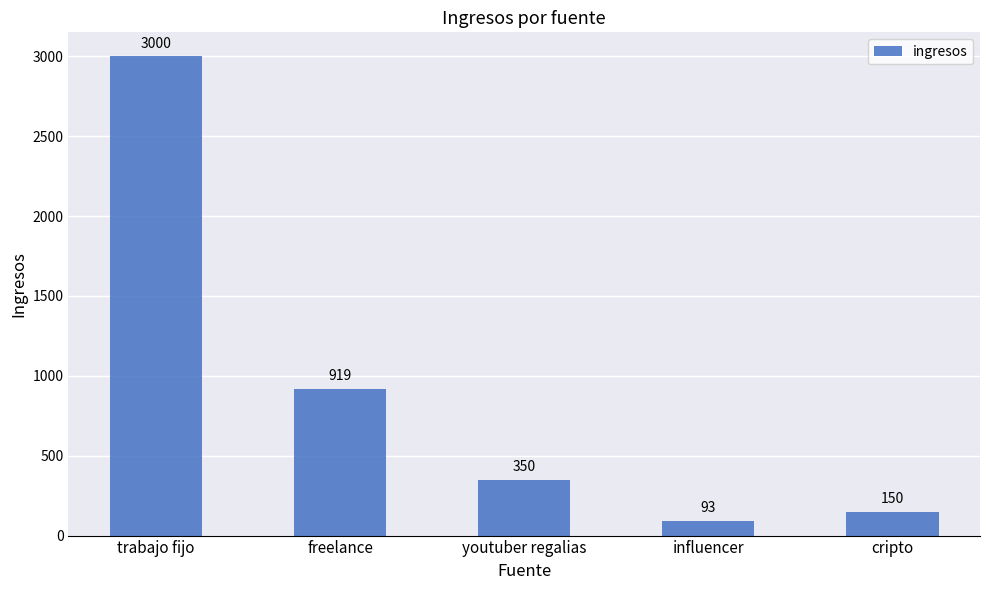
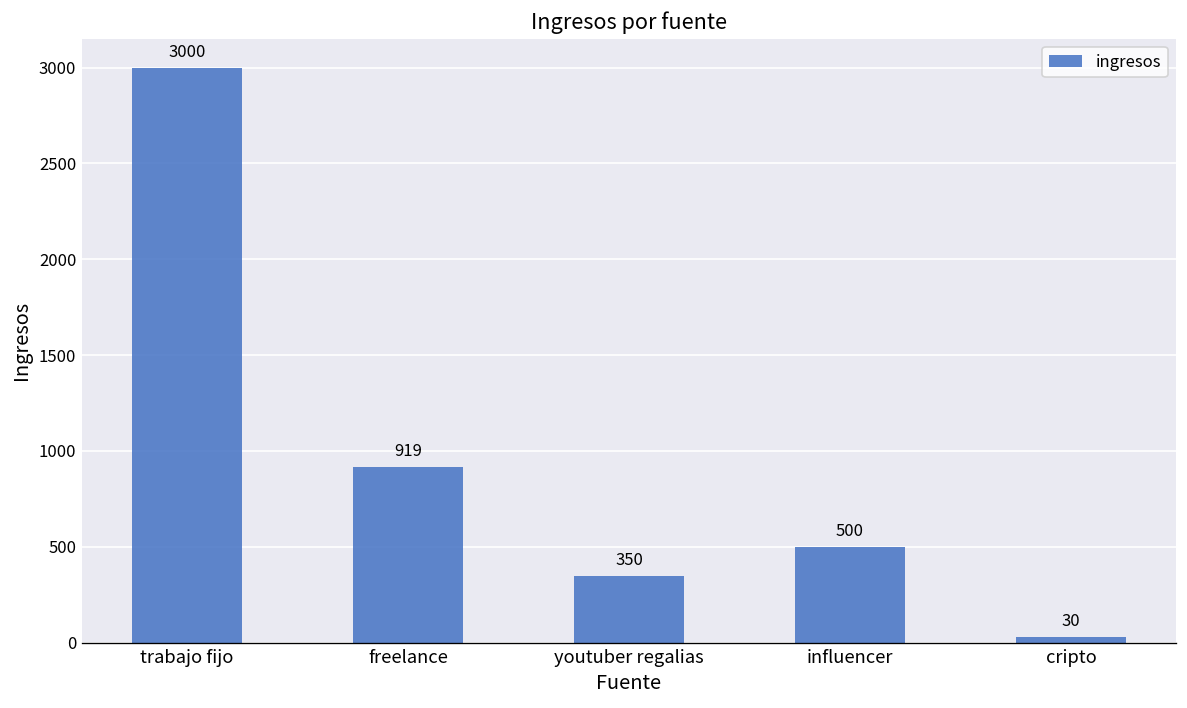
influencer: 93 -> 500
cripto: 150 -> 30
